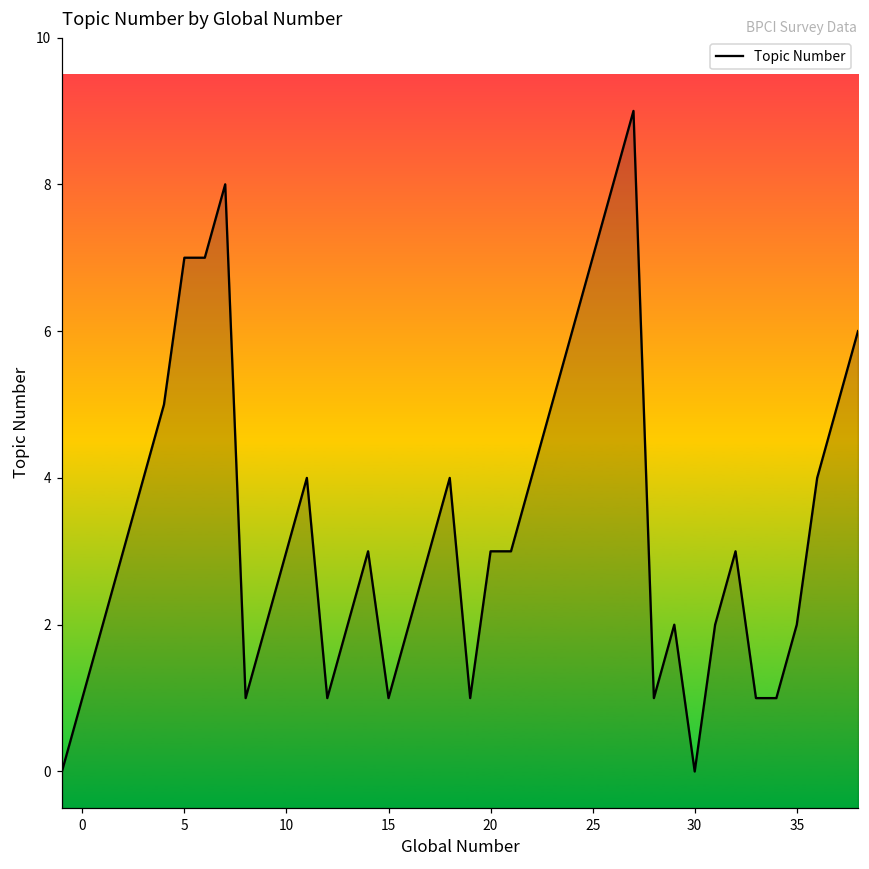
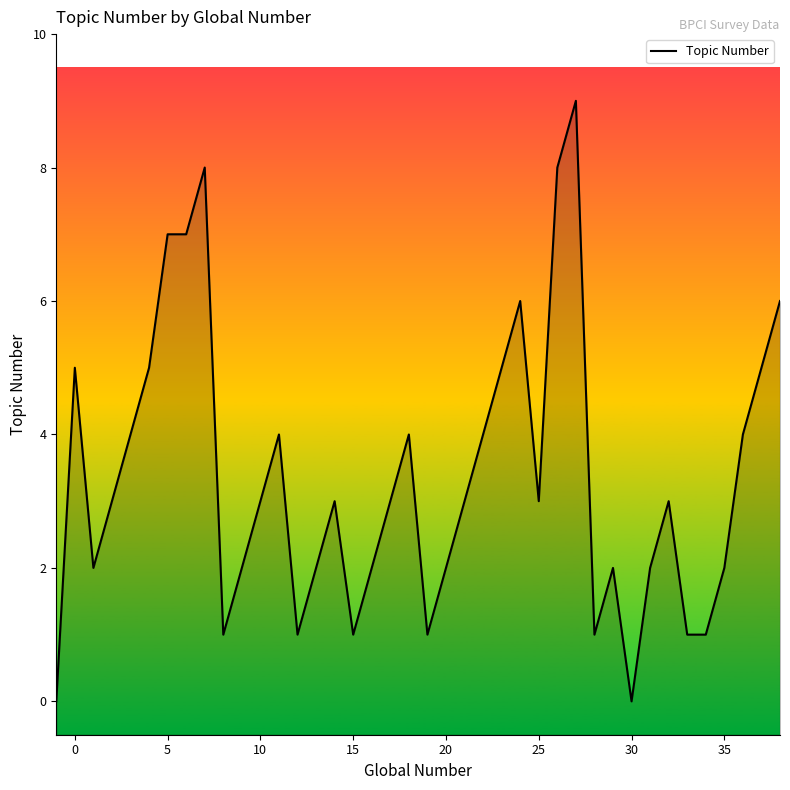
0: 1 -> 5
20: 3 -> 2
25: 7 -> 3
